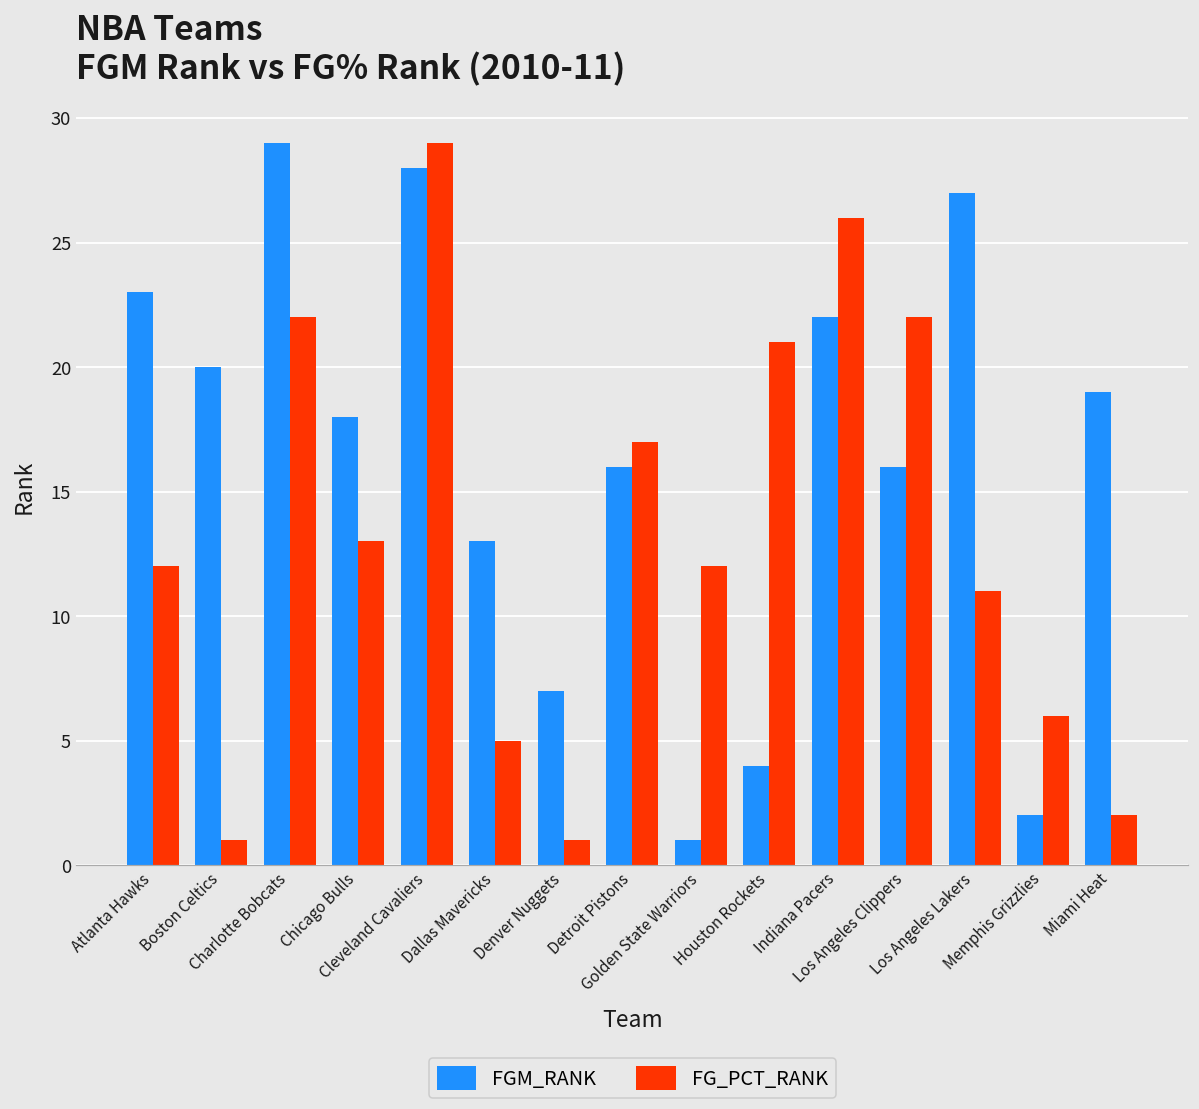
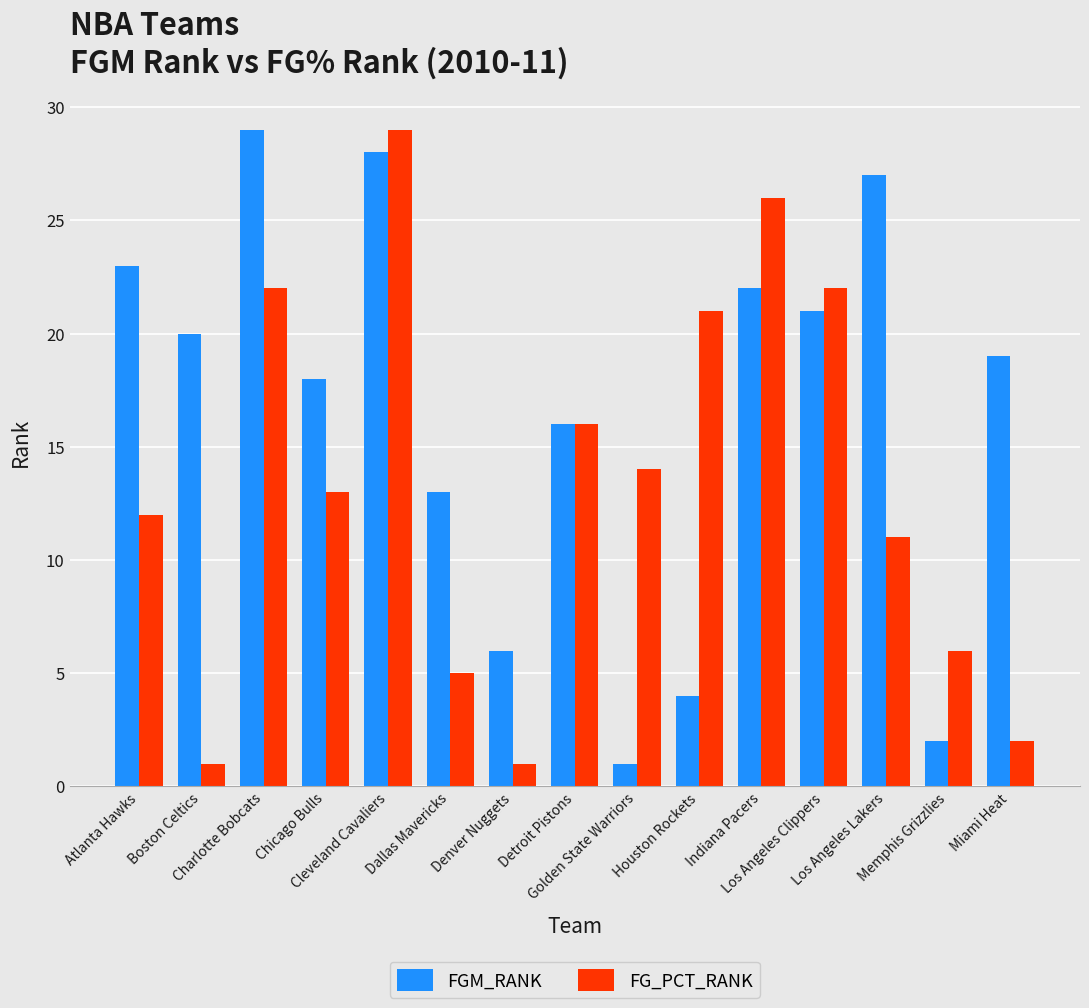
FGM_RANK, Denver Nuggets: 7 -> 6
FG_PCT_RANK, Detroit Pistons: 17 -> 16
FG_PCT_RANK, Golden State Warriors: 12 -> 14
FGM_RANK, Los Angeles Clippers: 16 -> 21
